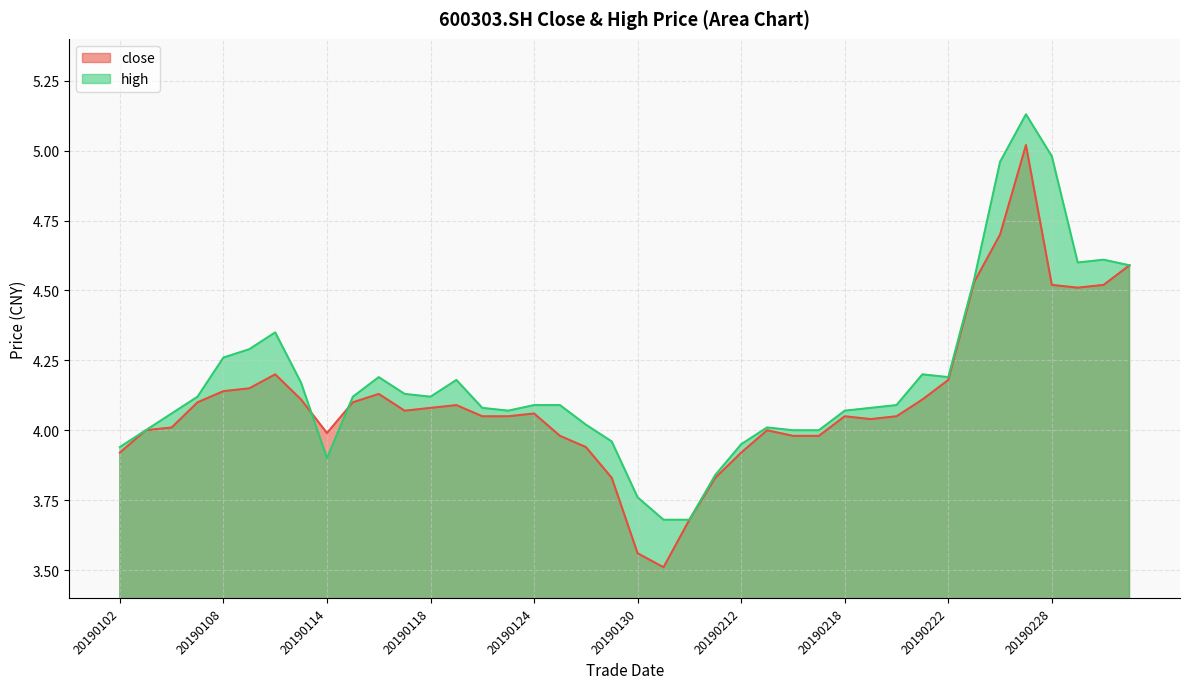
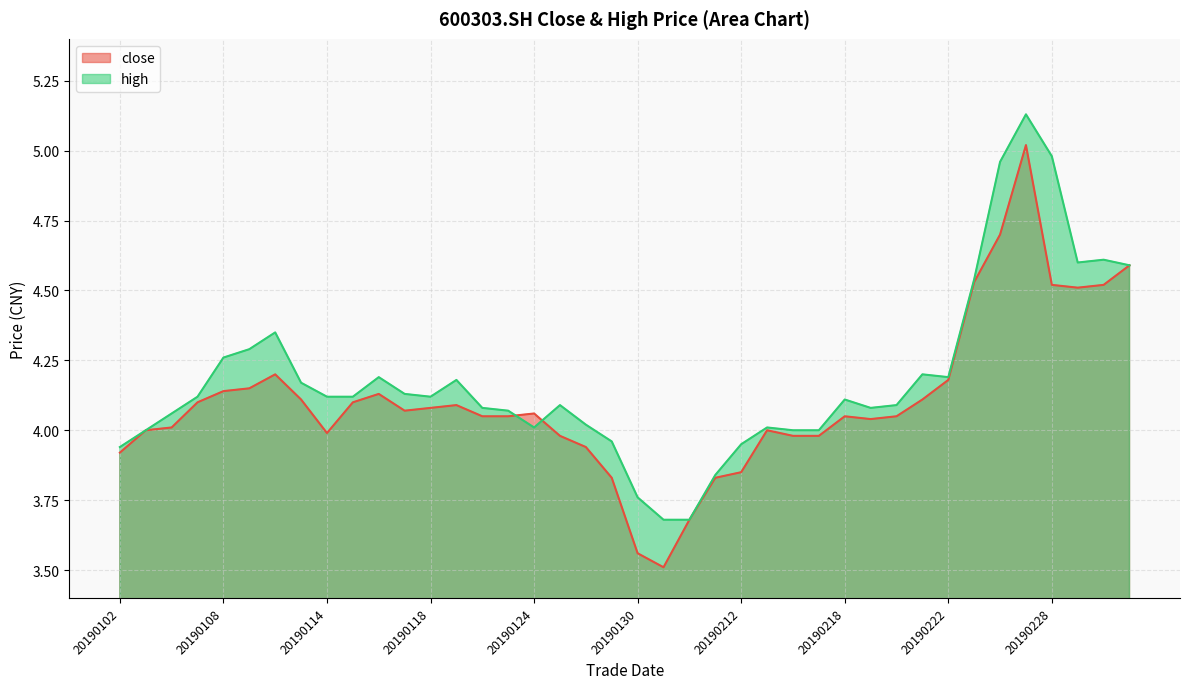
high, 20190114: 3.90 -> 4.12
high, 20190124: 4.09 -> 4.01
close, 20190212: 3.92 -> 3.85
high, 20190218: 4.07 -> 4.11
